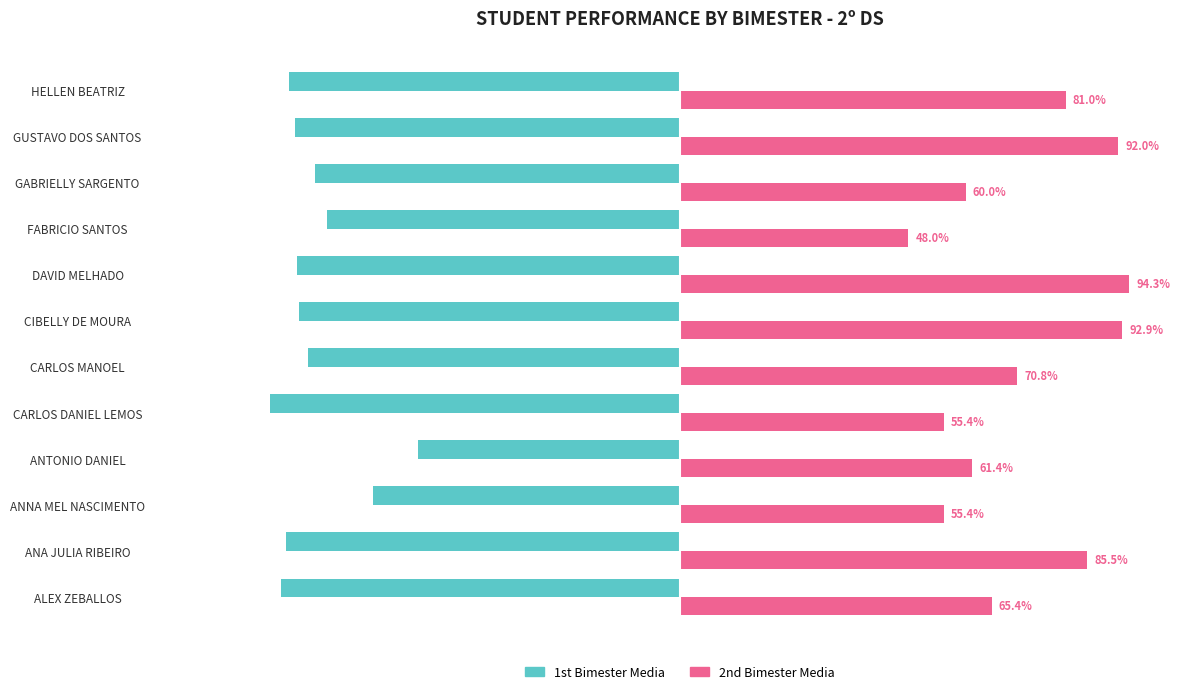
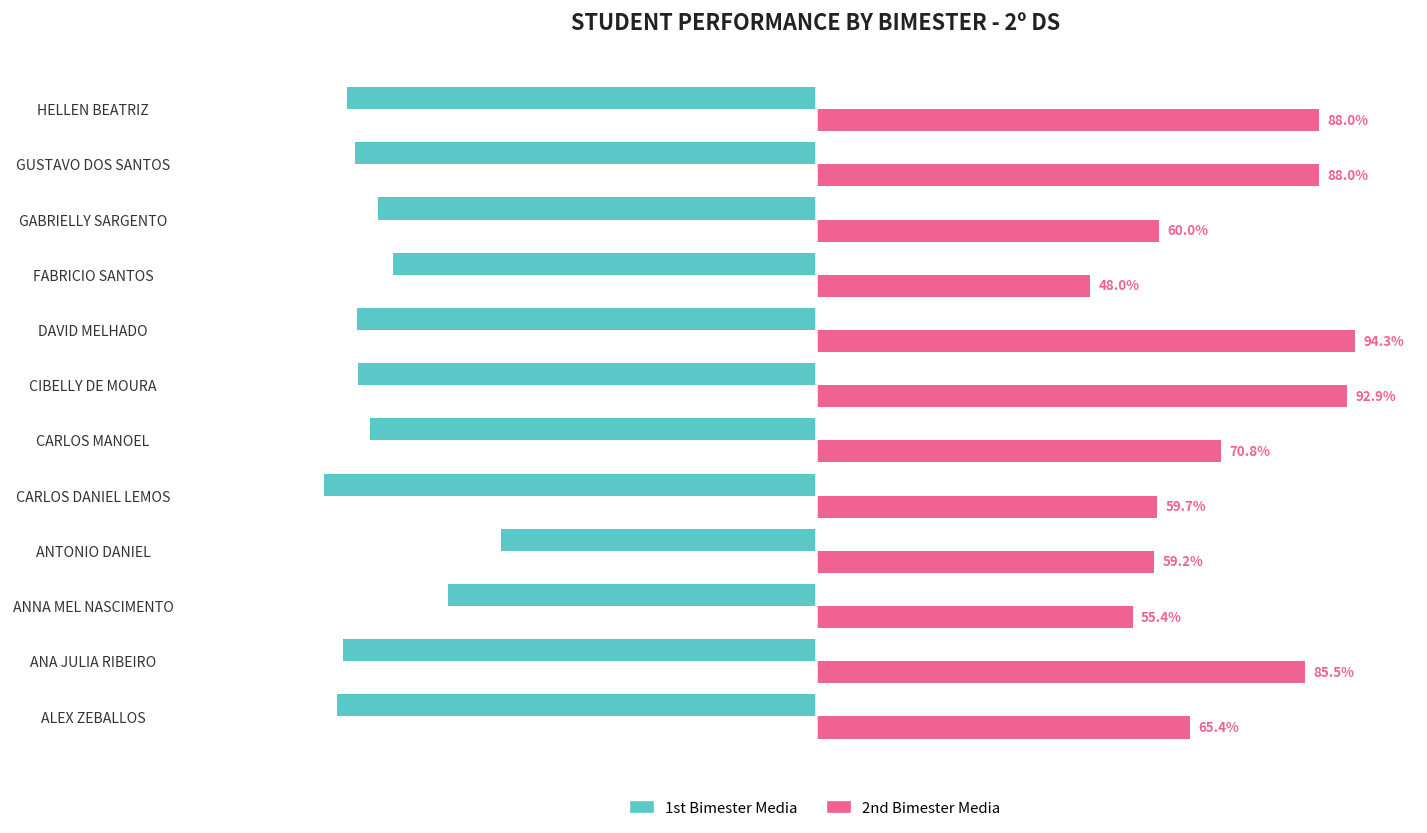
2nd Bimester Media, HELLEN BEATRIZ: 81.0% -> 88.0%
2nd Bimester Media, GUSTAVO DOS SANTOS: 92.0% -> 88.0%
2nd Bimester Media, CARLOS DANIEL LEMOS: 55.4% -> 59.7%
2nd Bimester Media, ANTONIO DANIEL: 61.4% -> 59.2%
